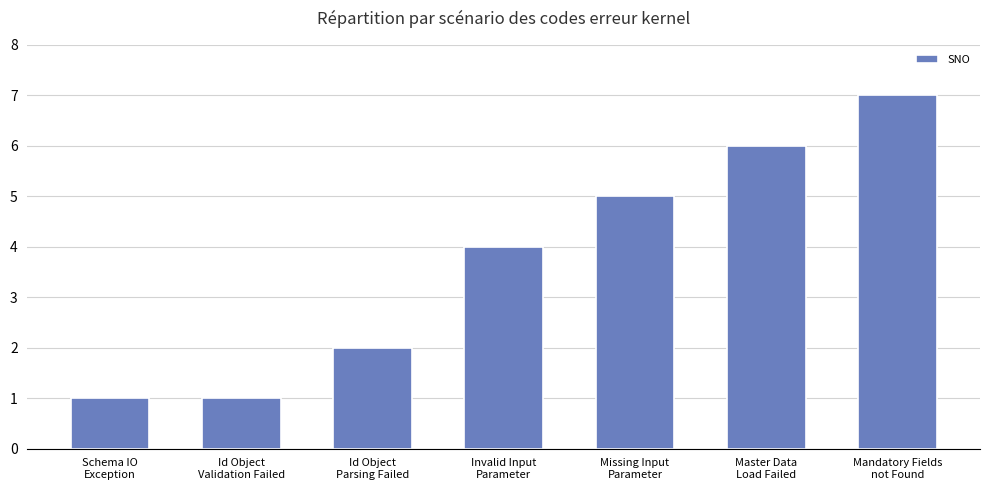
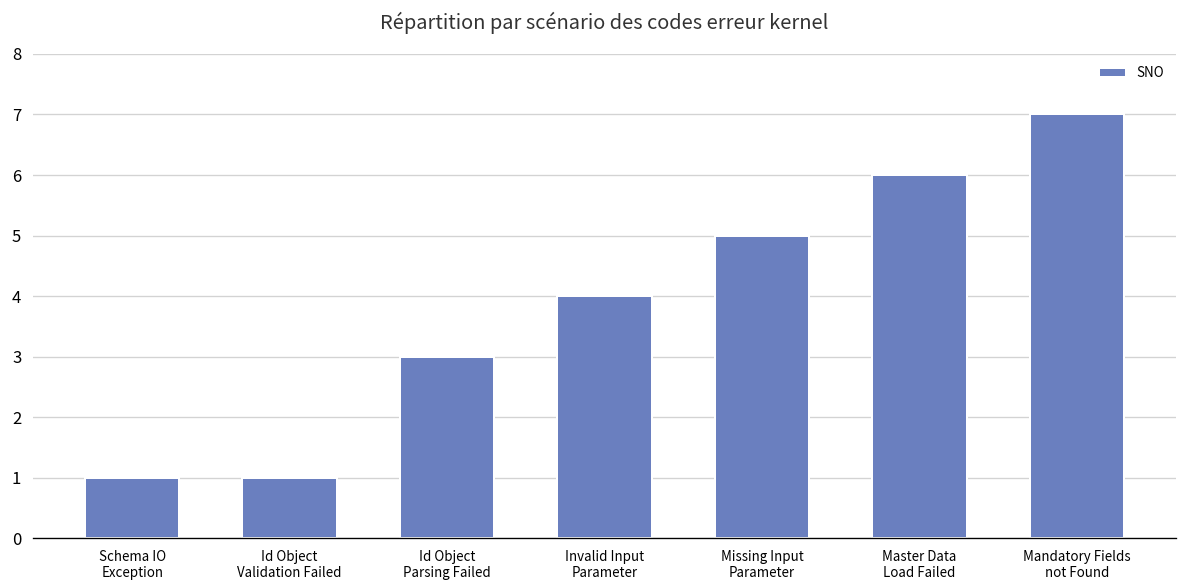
Id Object Parsing Failed: 2 -> 3
